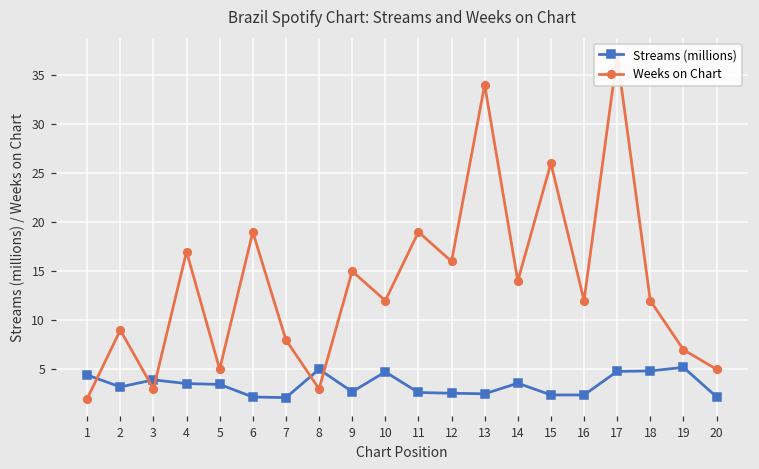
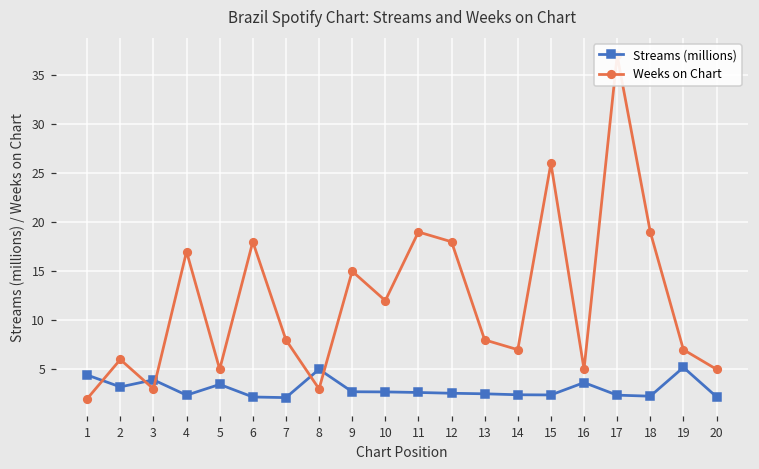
Weeks on Chart, 2: 9 -> 6
Streams (millions), 4: 4 -> 2
Weeks on Chart, 6: 19 -> 18
Streams (millions), 10: 5 -> 3
Weeks on Chart, 12: 16 -> 18
Weeks on Chart, 13: 34 -> 8
Streams (millions), 14: 4 -> 2
Weeks on Chart, 14: 14 -> 7
Streams (millions), 16: 2 -> 4
Weeks on Chart, 16: 12 -> 5
Streams (millions), 17: 5 -> 2
Streams (millions), 18: 5 -> 2
Weeks on Chart, 18: 12 -> 19
